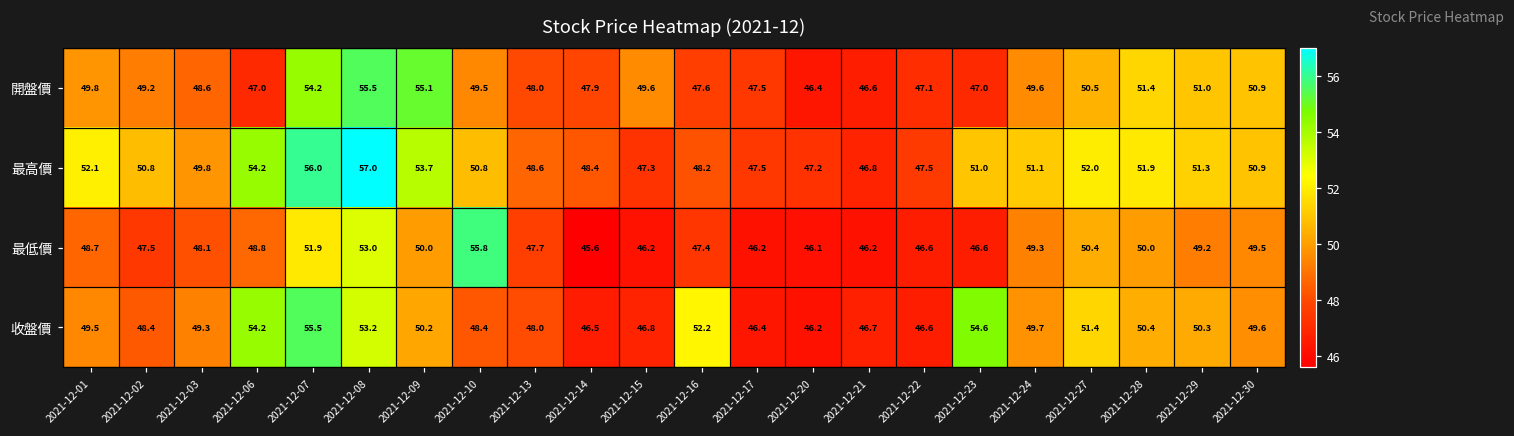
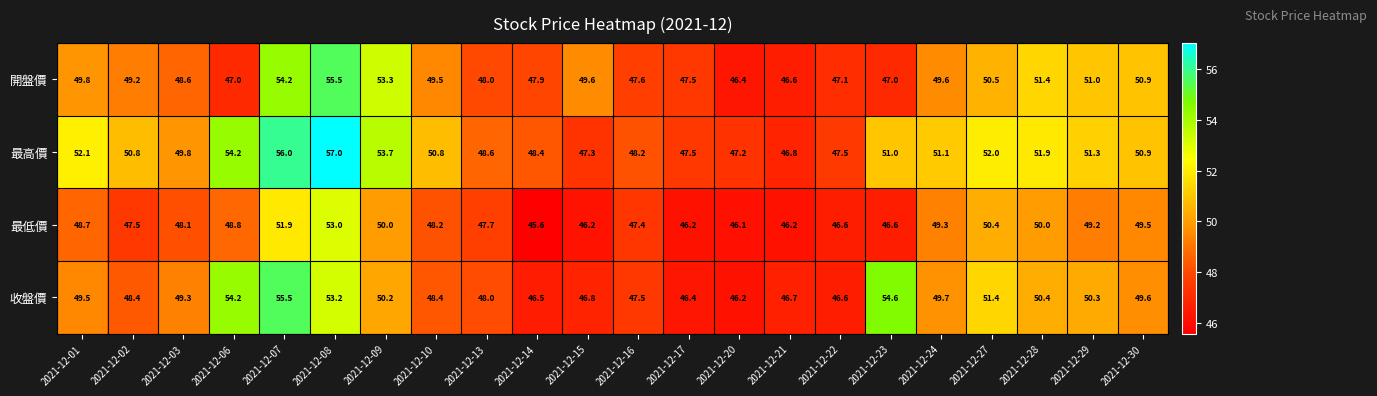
開盤價, 2021-12-09: 55.1 -> 53.3
最低價, 2021-12-10: 55.8 -> 48.2
收盤價, 2021-12-16: 52.2 -> 47.5
